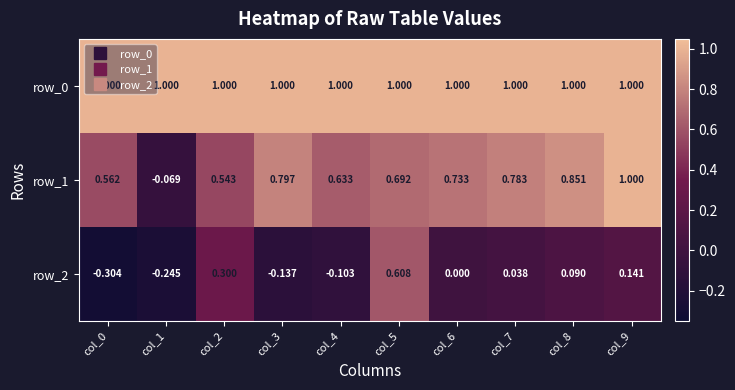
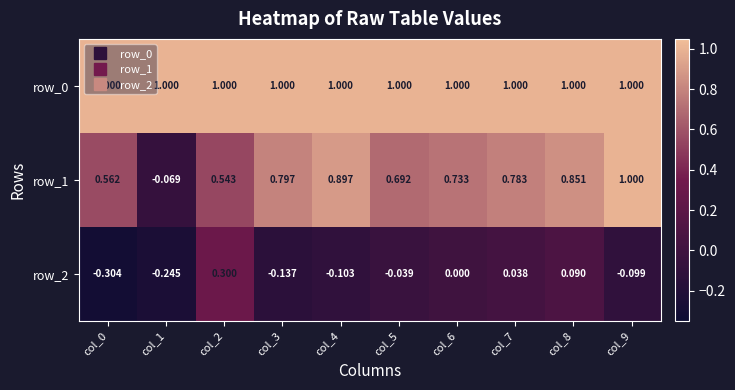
row_1, col_4: 0.633 -> 0.897
row_2, col_5: 0.608 -> -0.039
row_2, col_9: 0.141 -> -0.099
